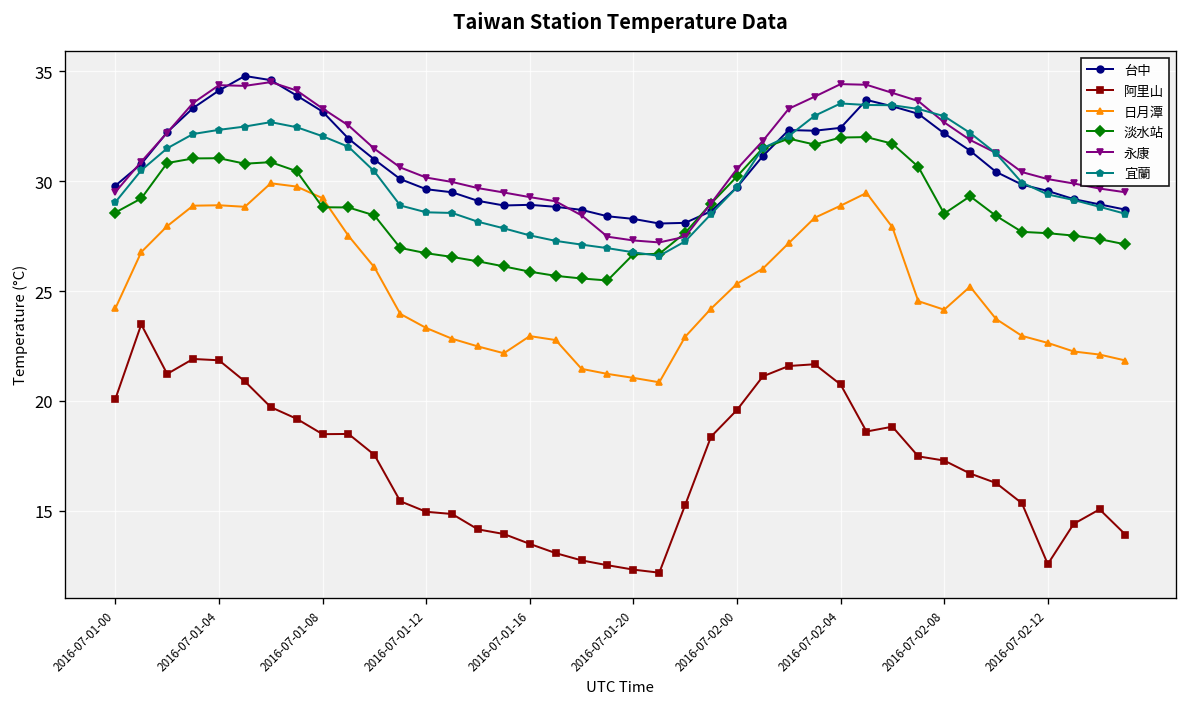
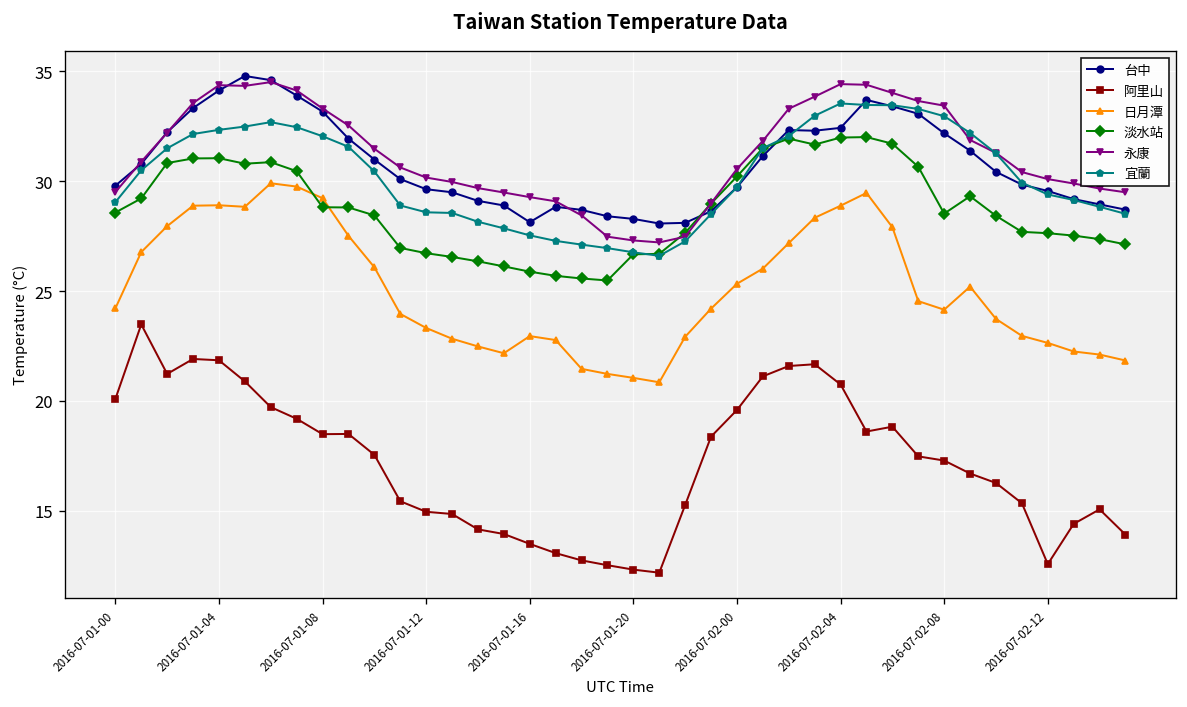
台中, 2016-07-01-16: 28.9 -> 28.1
永康, 2016-07-02-08: 32.7 -> 33.4
